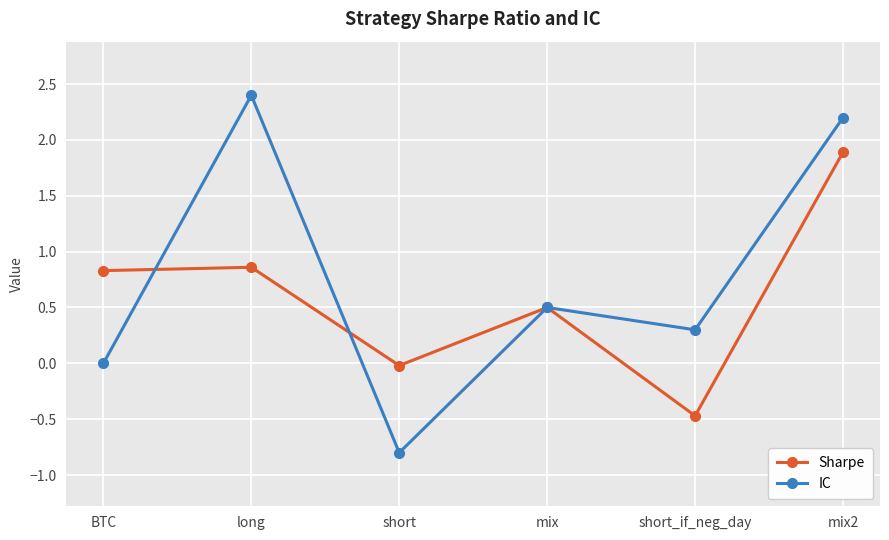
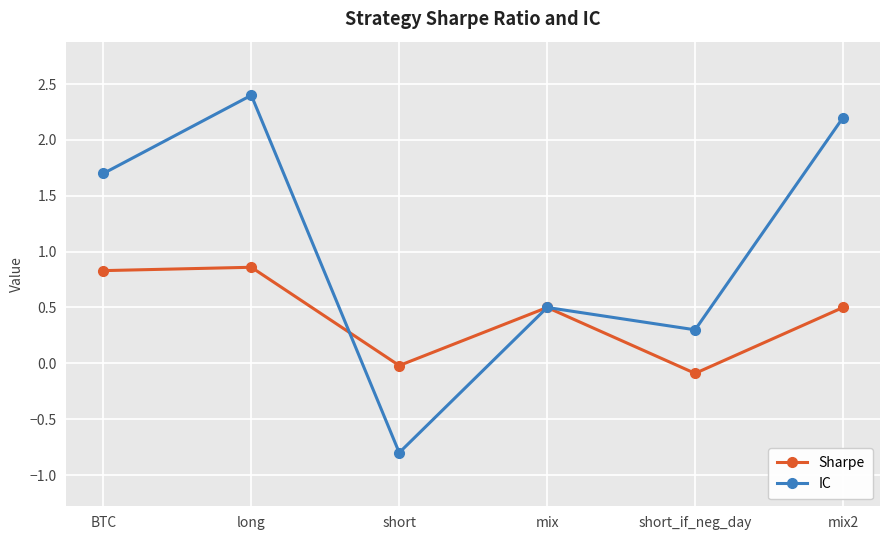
IC, BTC: 0.0 -> 1.7
Sharpe, short_if_neg_day: -0.47 -> -0.09
Sharpe, mix2: 1.89 -> 0.50
